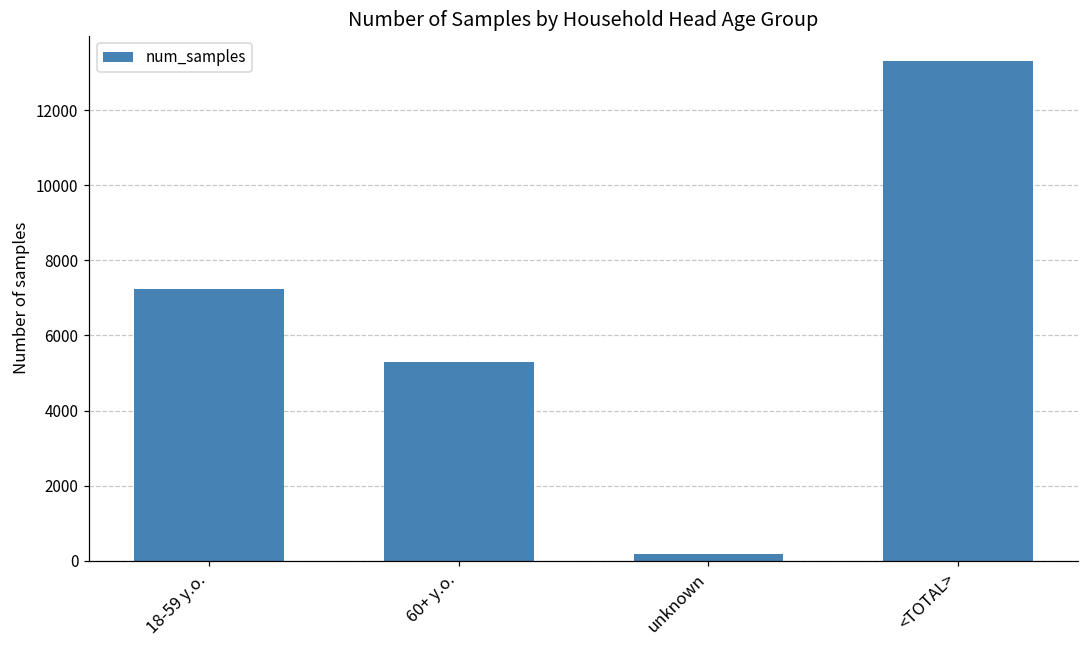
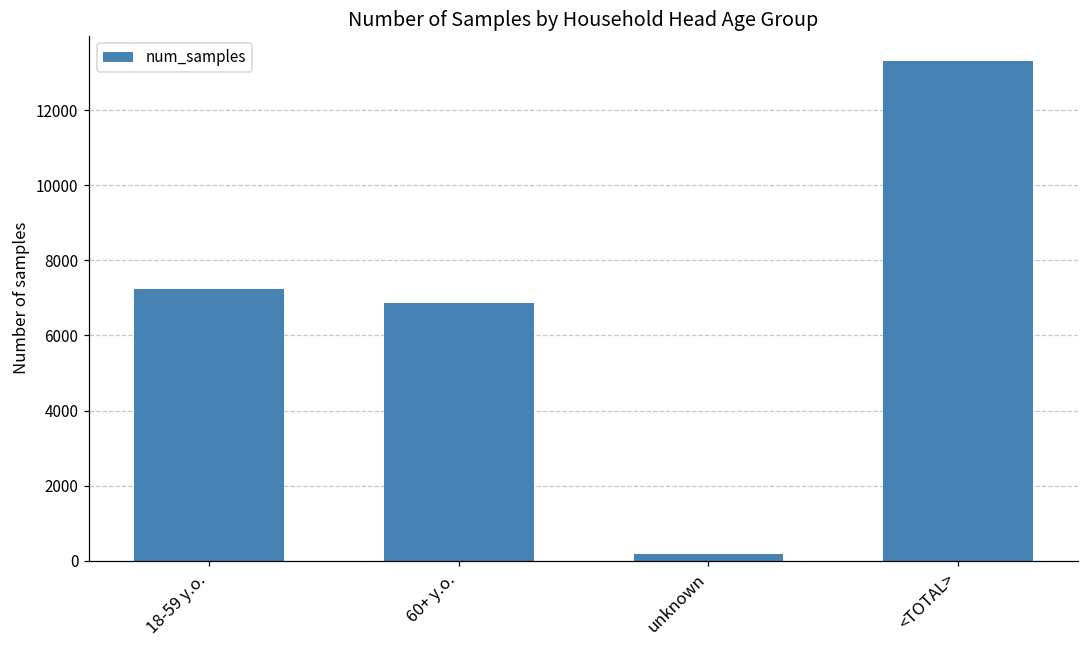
60+ y.o.: 5300 -> 6900
